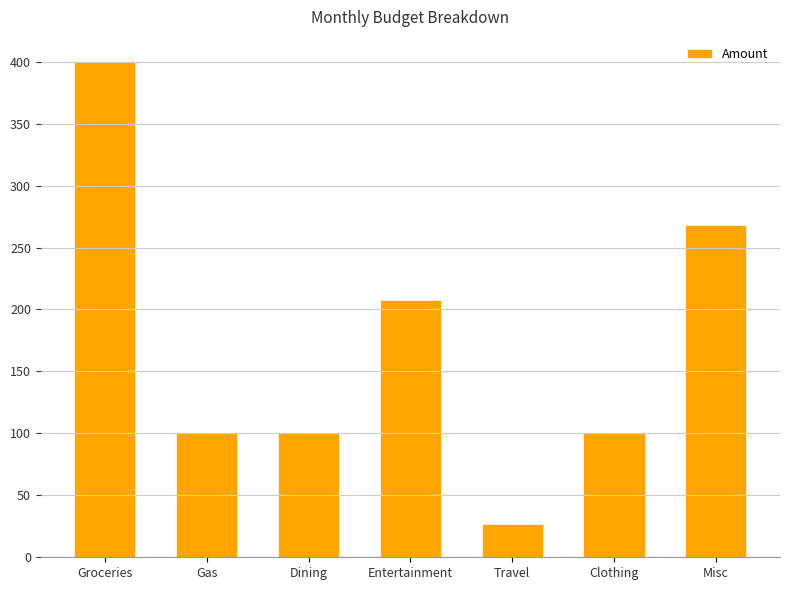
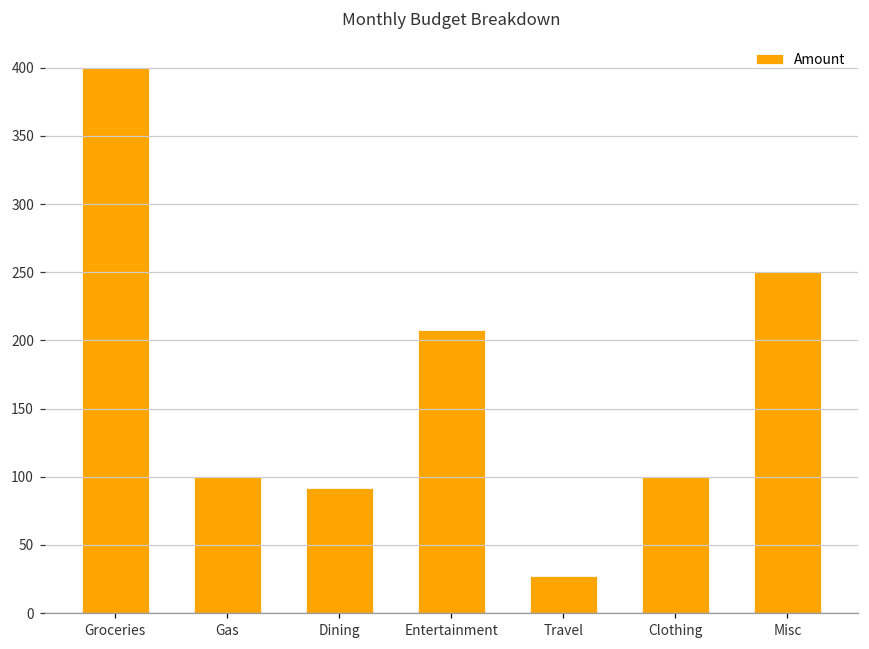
Dining: 100 -> 92
Misc: 268 -> 250
